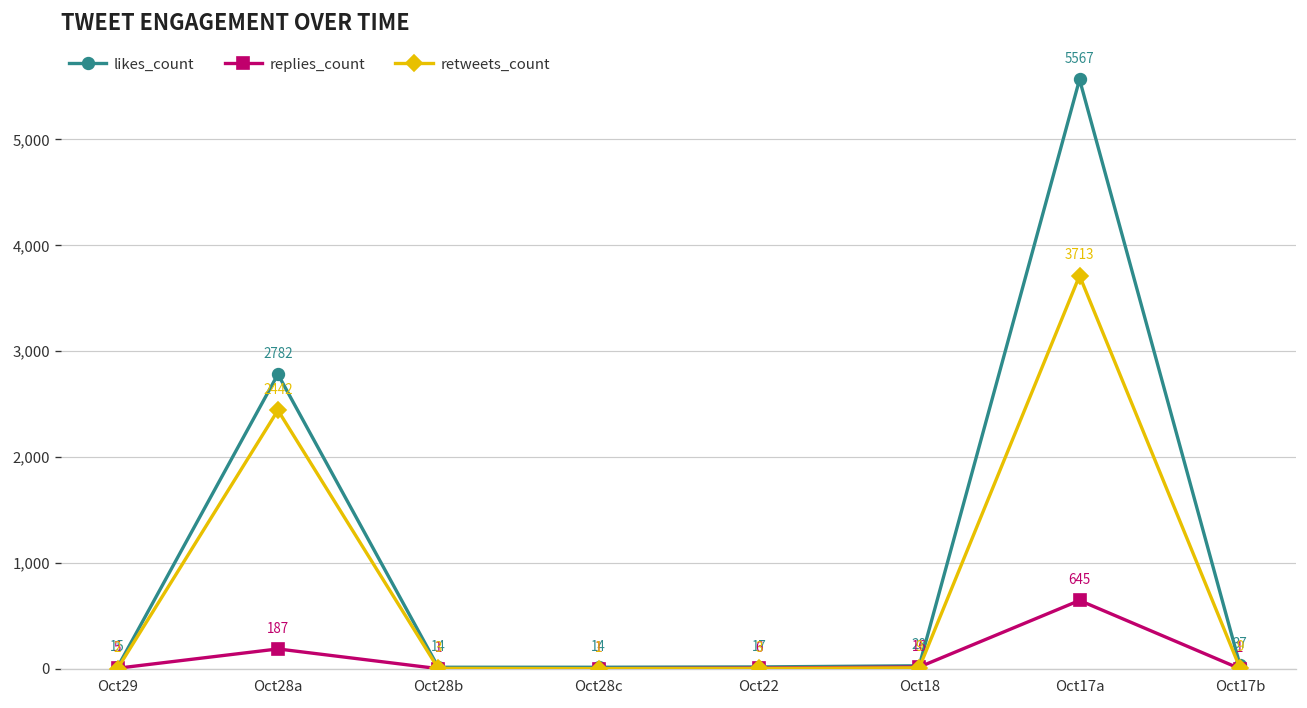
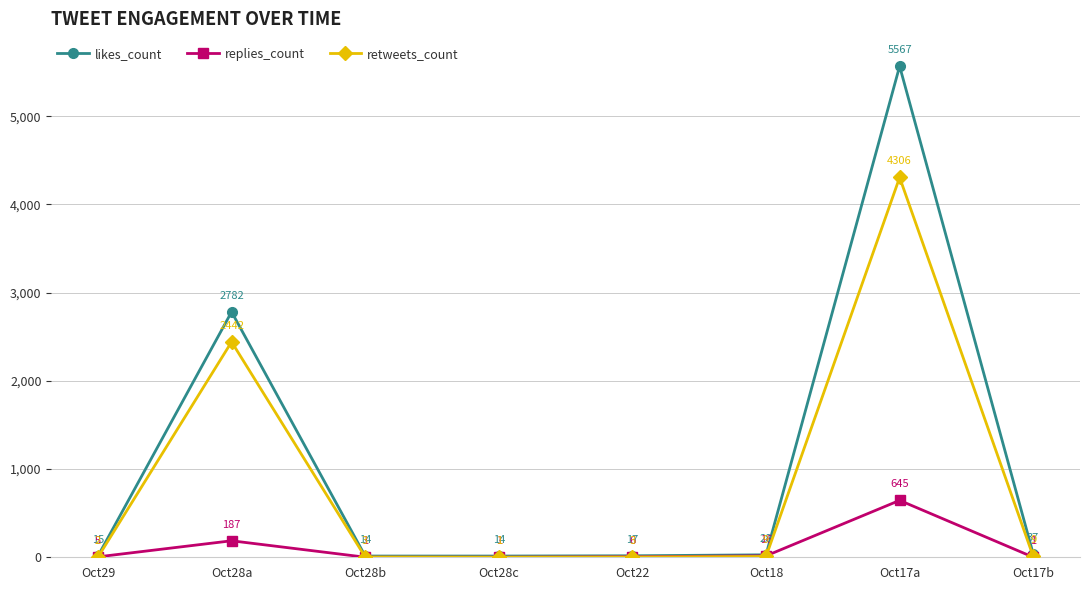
retweets_count, Oct17a: 3713 -> 4306
